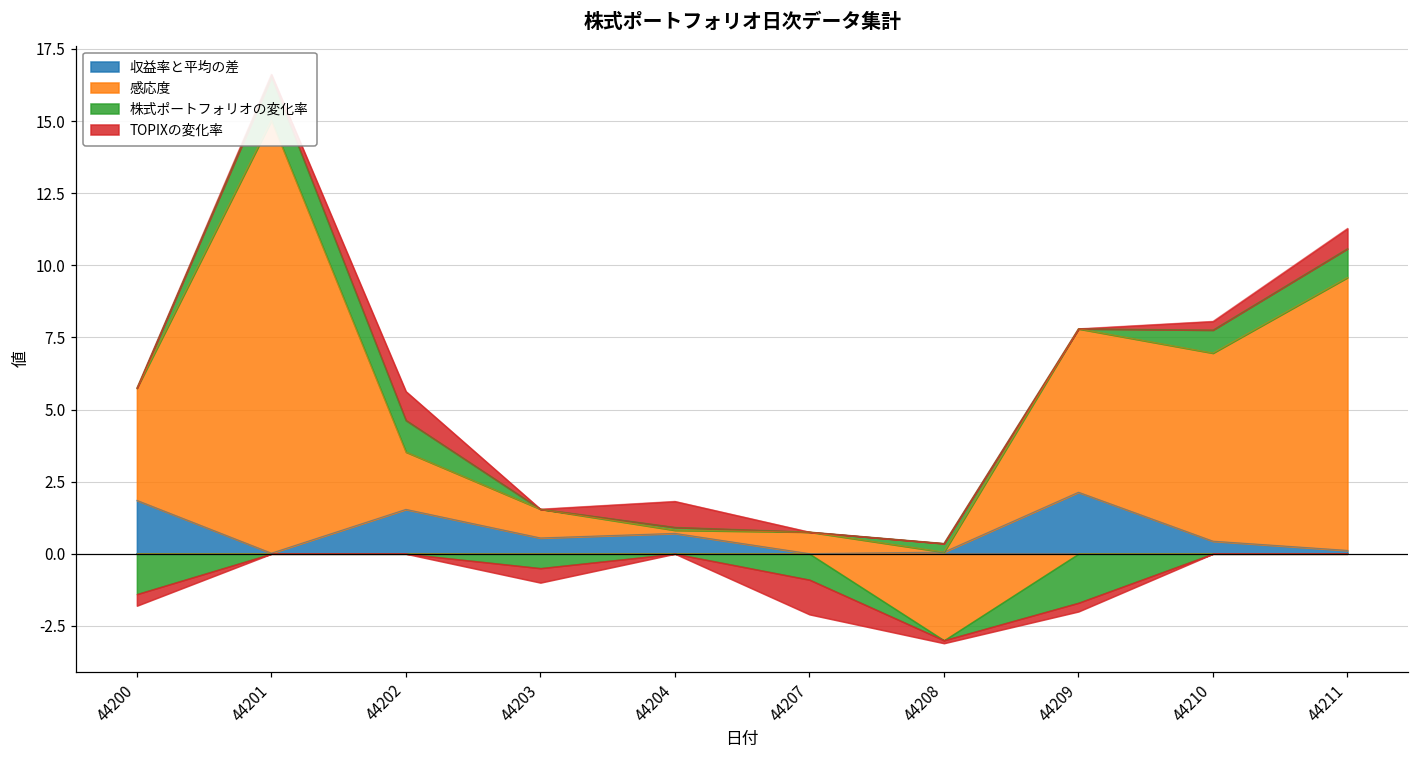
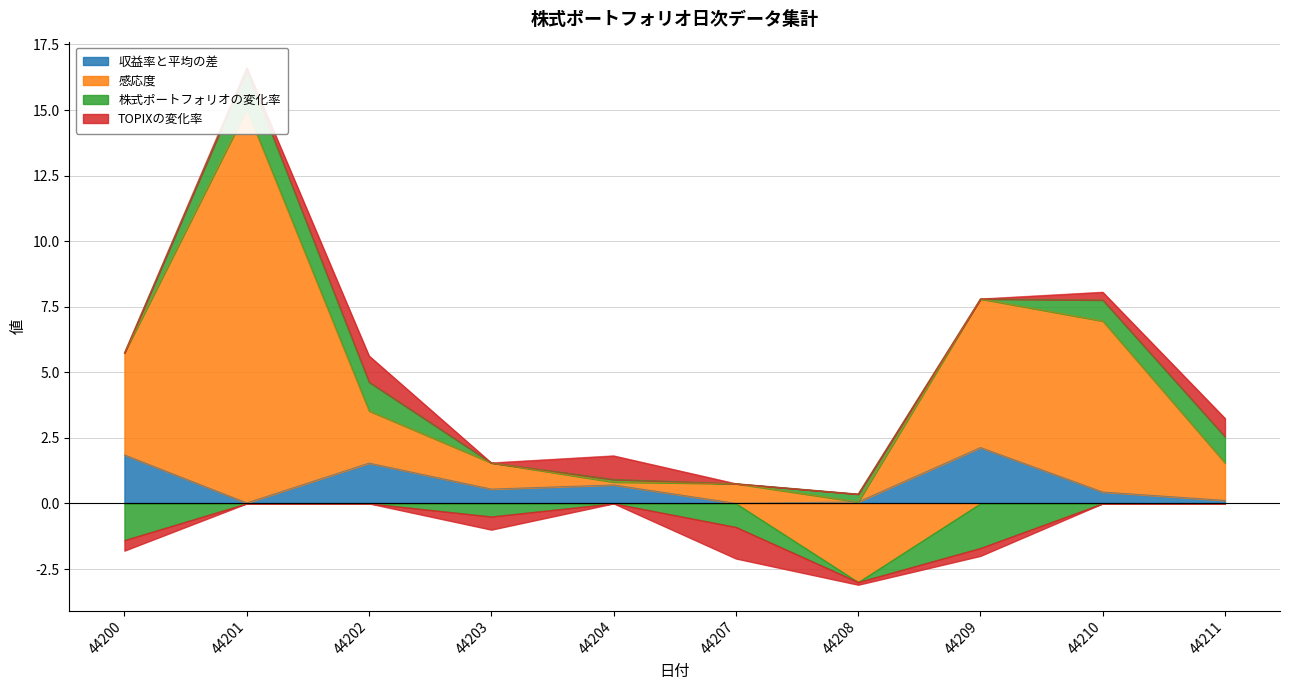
感応度, 44211: 9.5 -> 1.4
